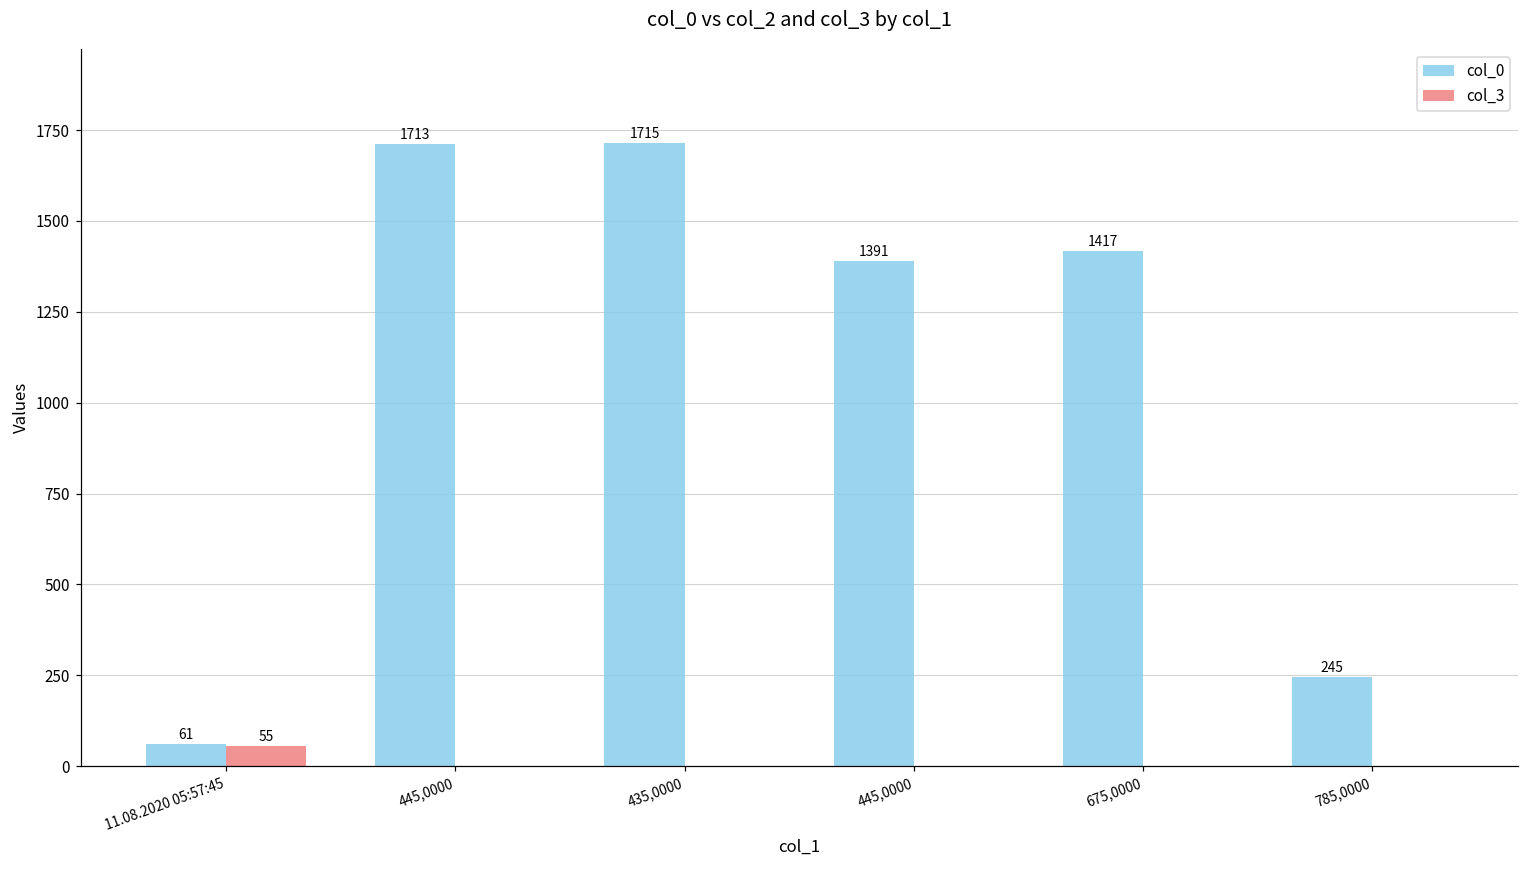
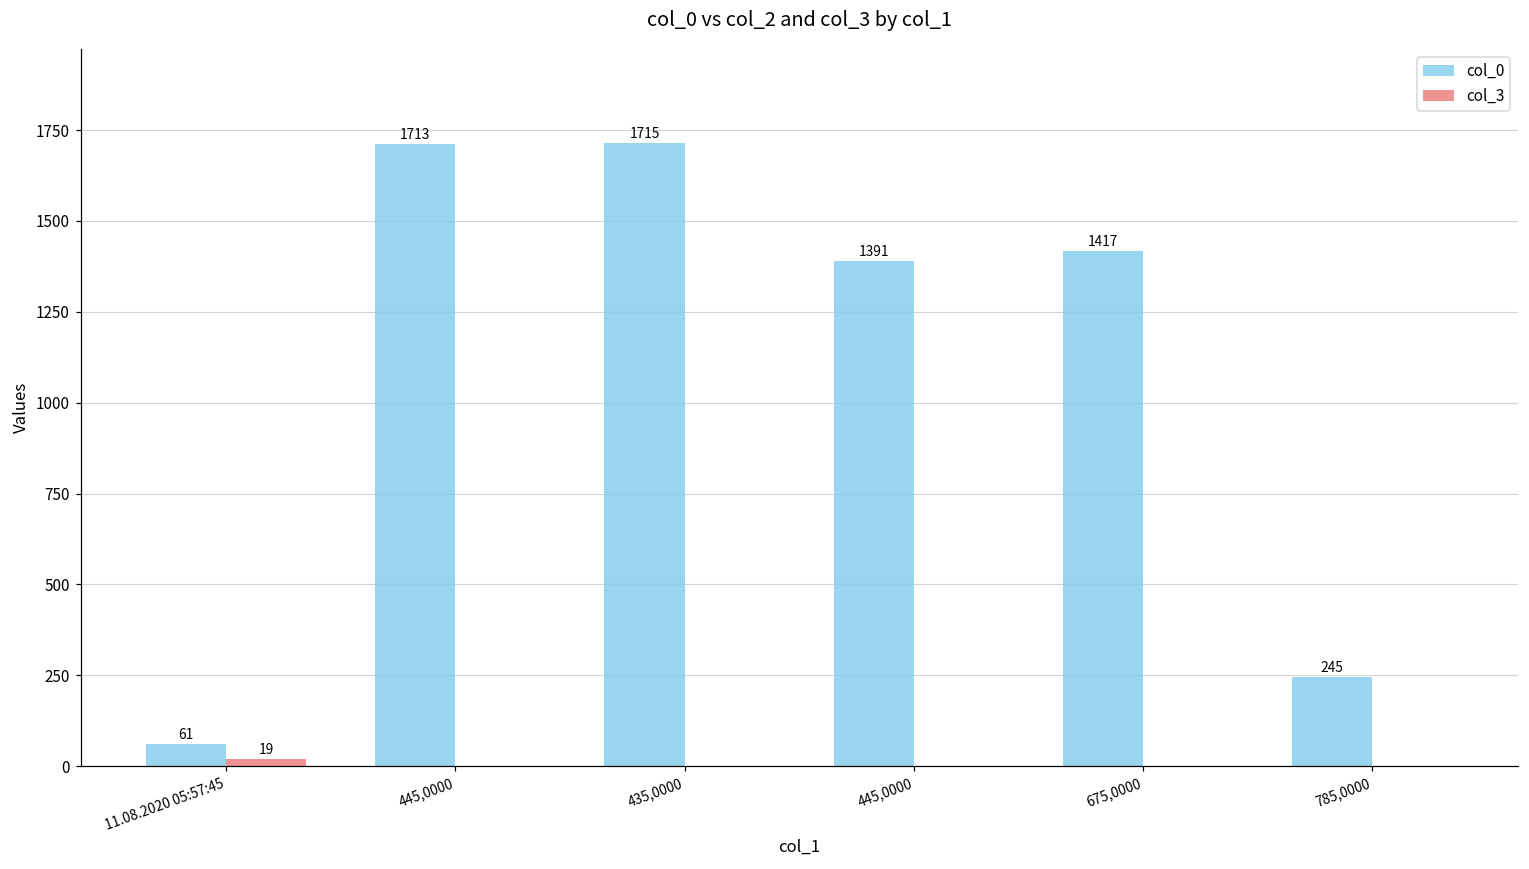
col_3, 11.08.2020 05:57:45: 55 -> 19
